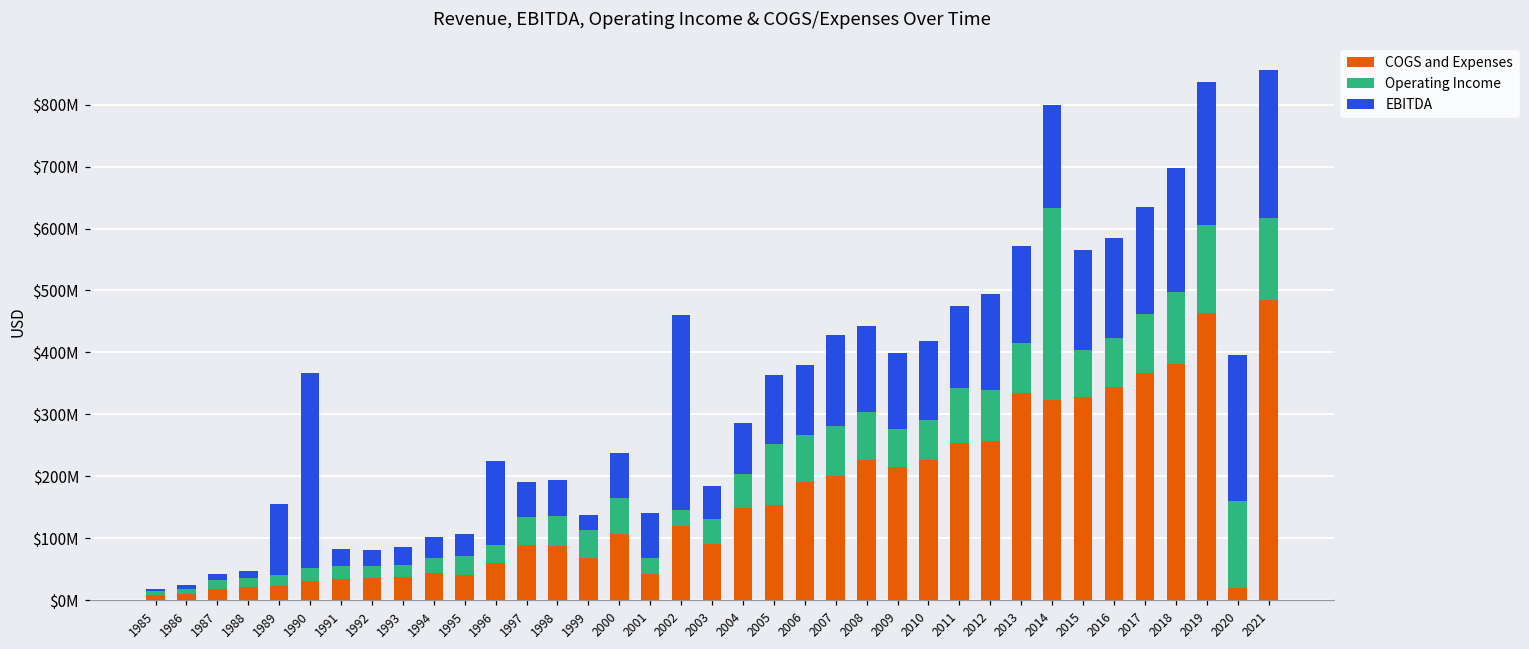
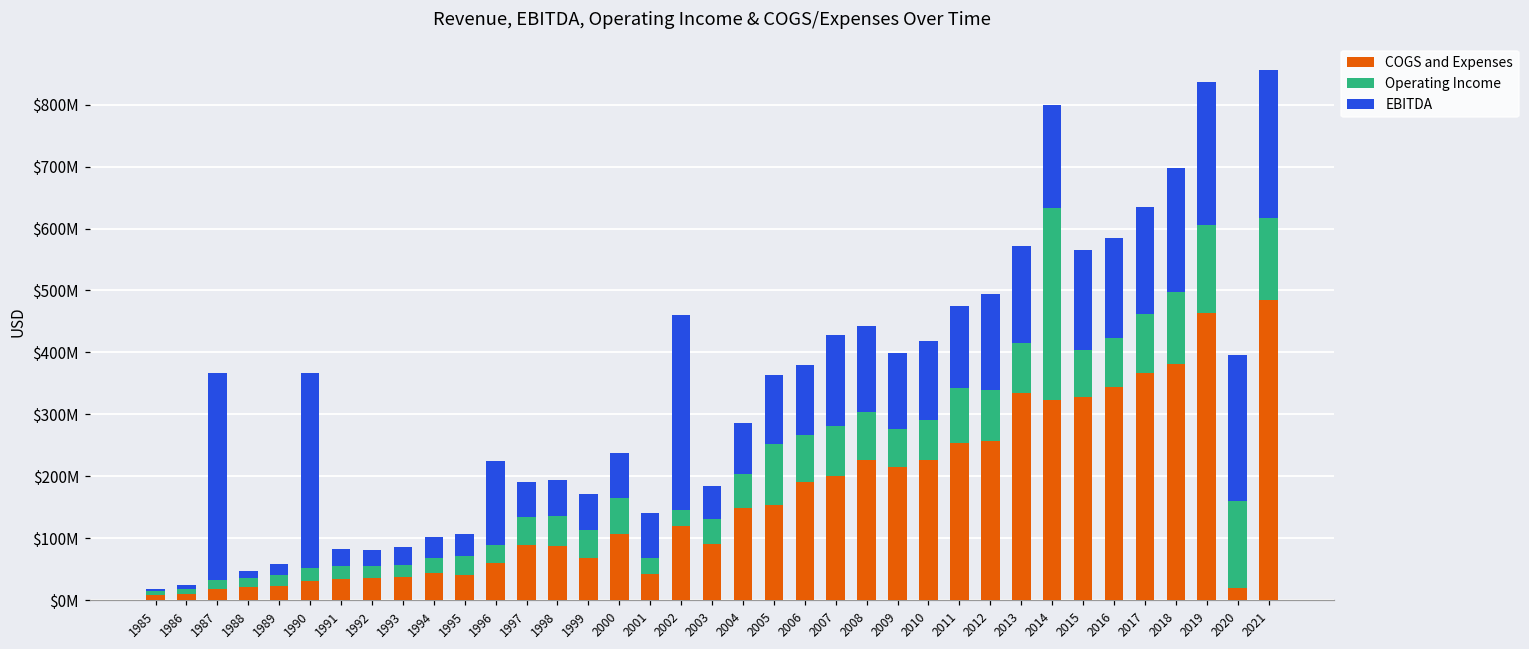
EBITDA, 1987: $10000000 -> $340000000
EBITDA, 1989: $120000000 -> $20000000
EBITDA, 1999: $20000000 -> $60000000
